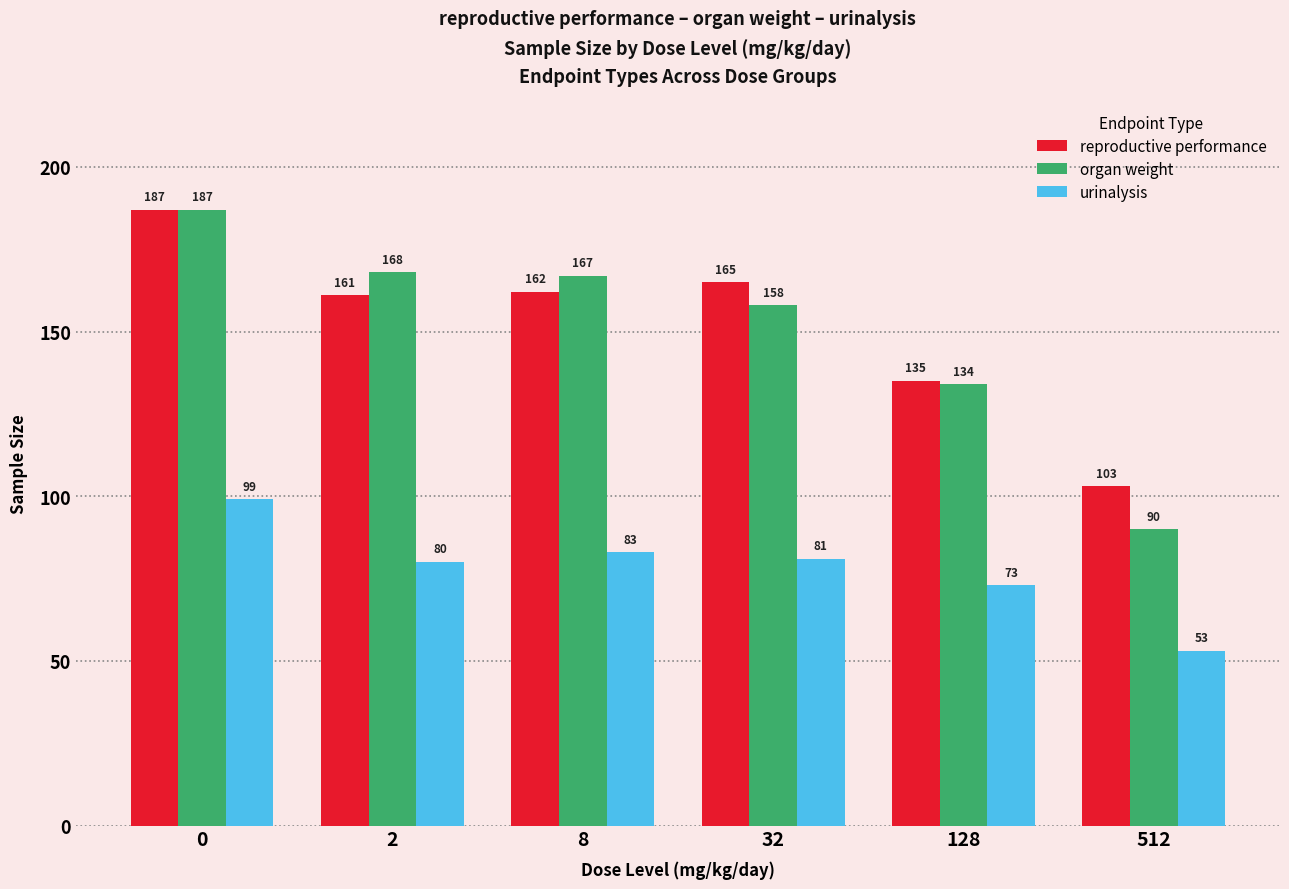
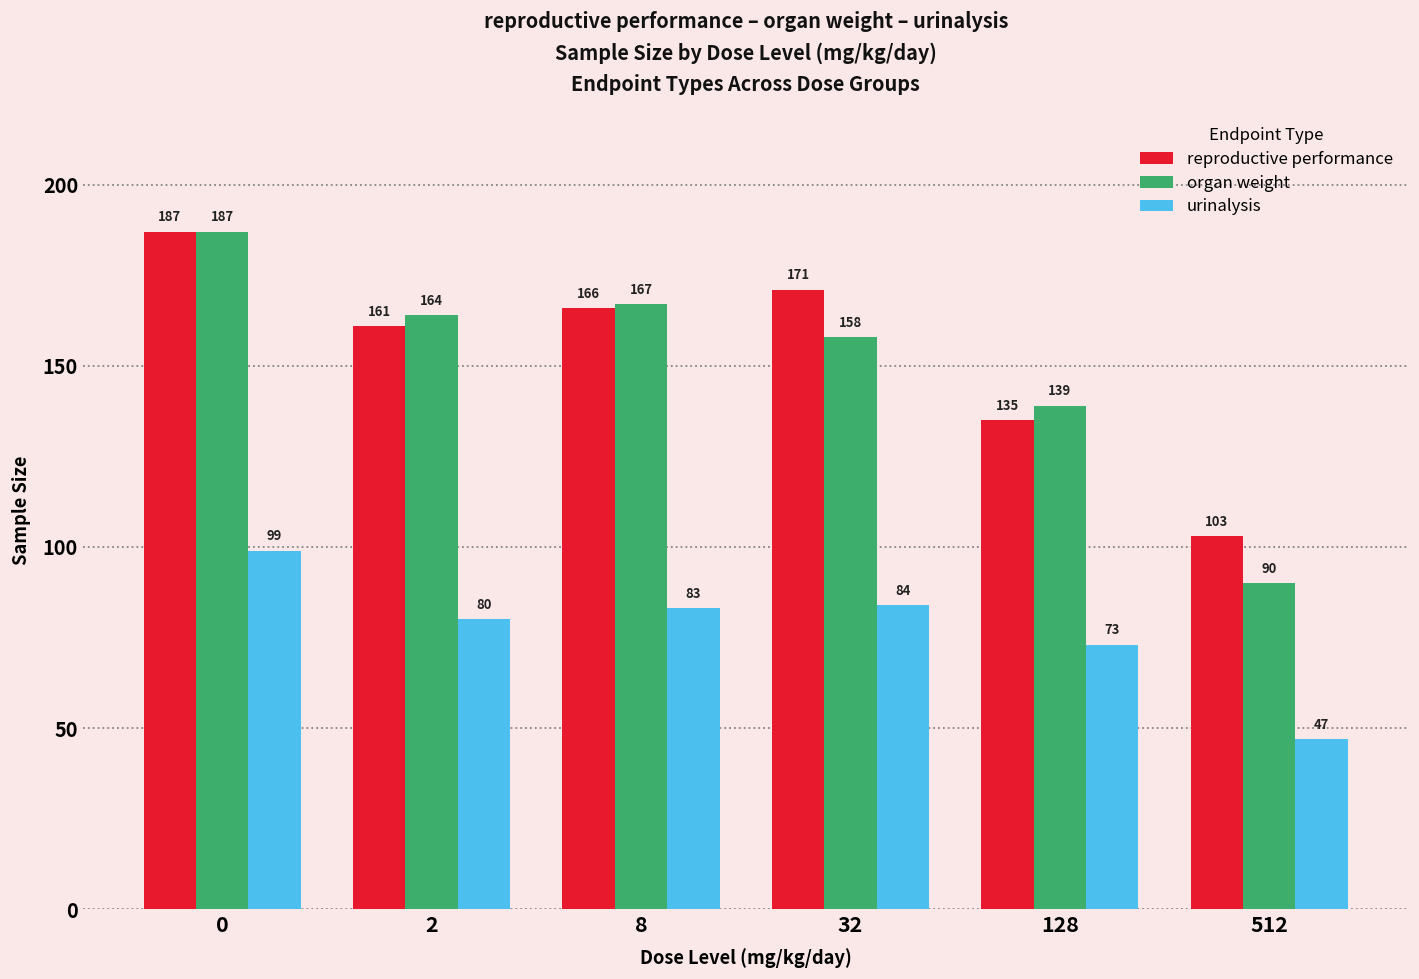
organ weight, 2: 168 -> 164
reproductive performance, 8: 162 -> 166
reproductive performance, 32: 165 -> 171
urinalysis, 32: 81 -> 84
organ weight, 128: 134 -> 139
urinalysis, 512: 53 -> 47
